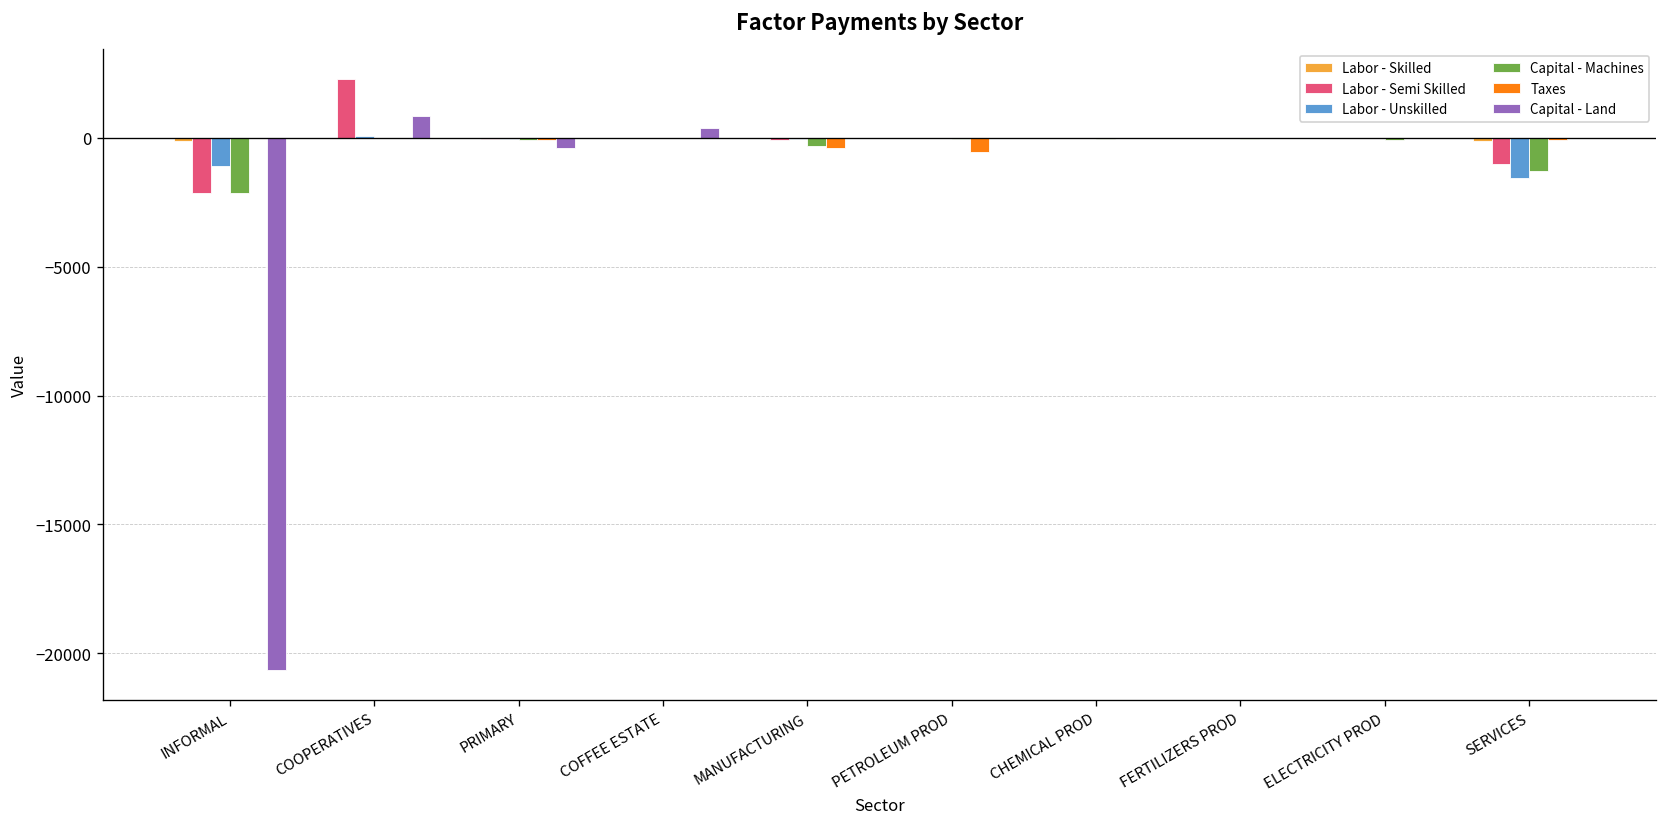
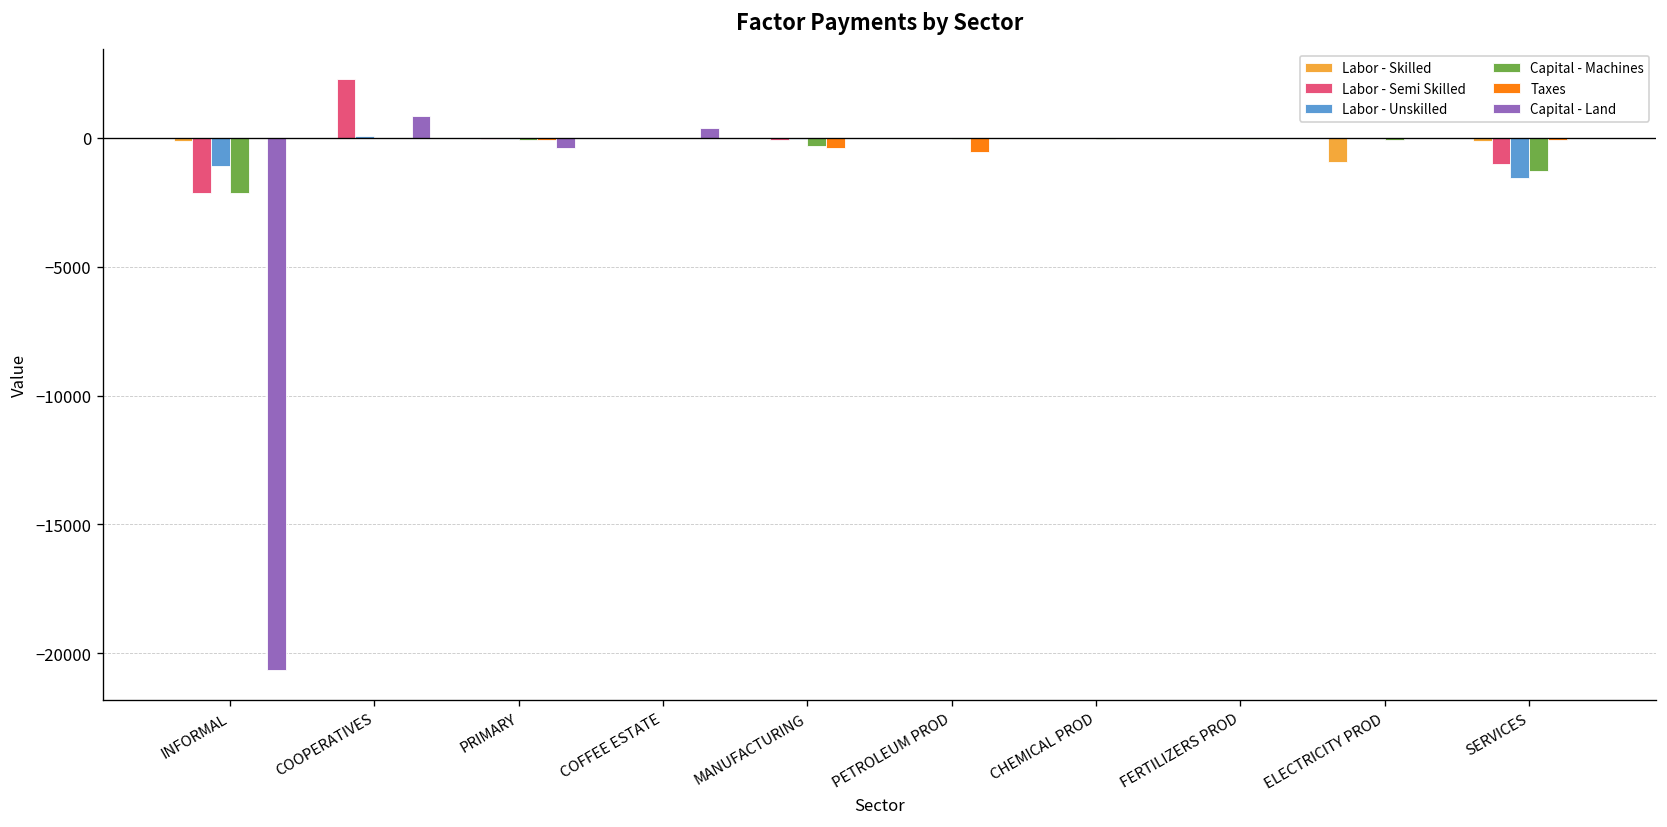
Labor - Skilled, ELECTRICITY PROD: 0 -> -900
